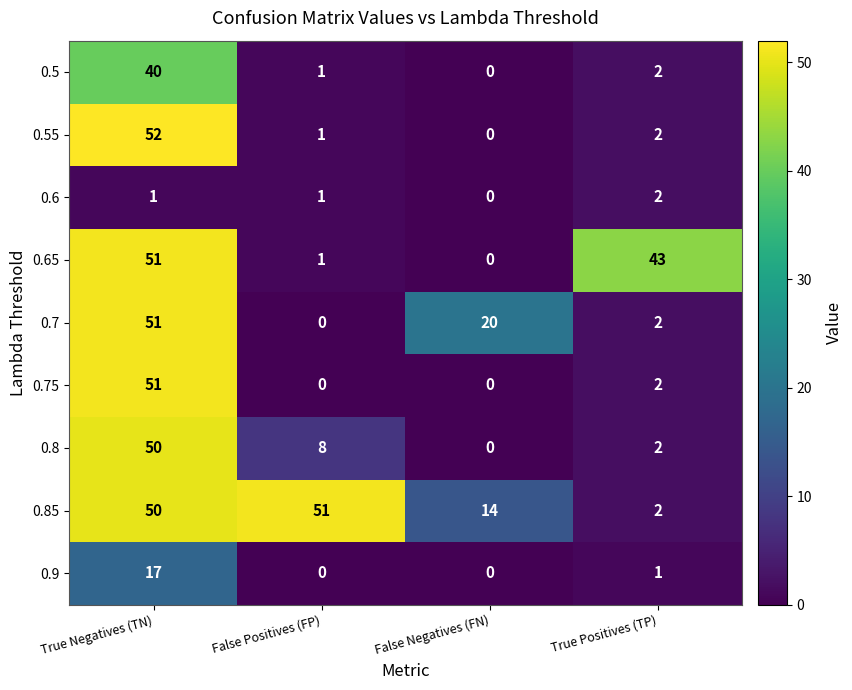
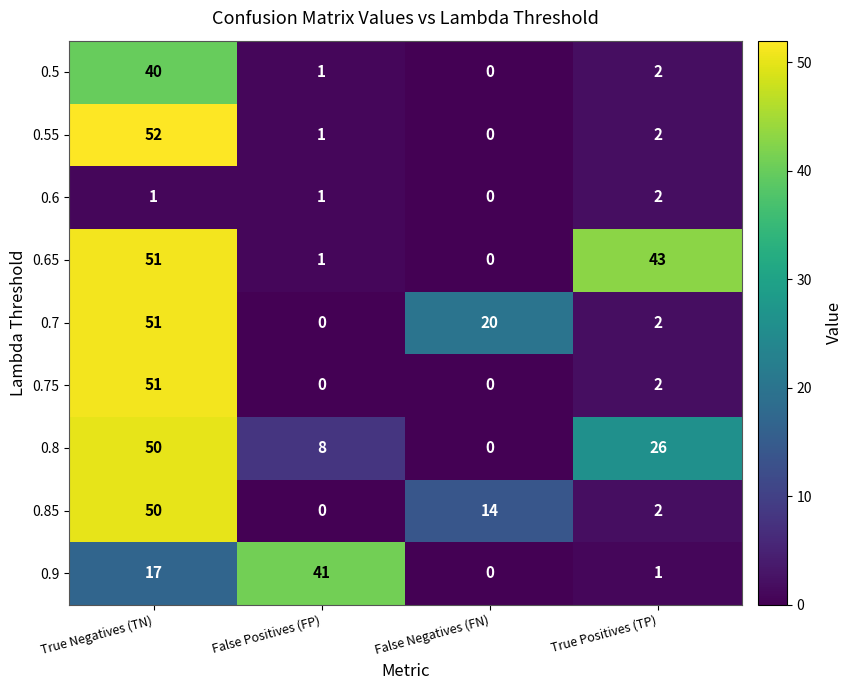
0.8, True Positives (TP): 2 -> 26
0.85, False Positives (FP): 51 -> 0
0.9, False Positives (FP): 0 -> 41
